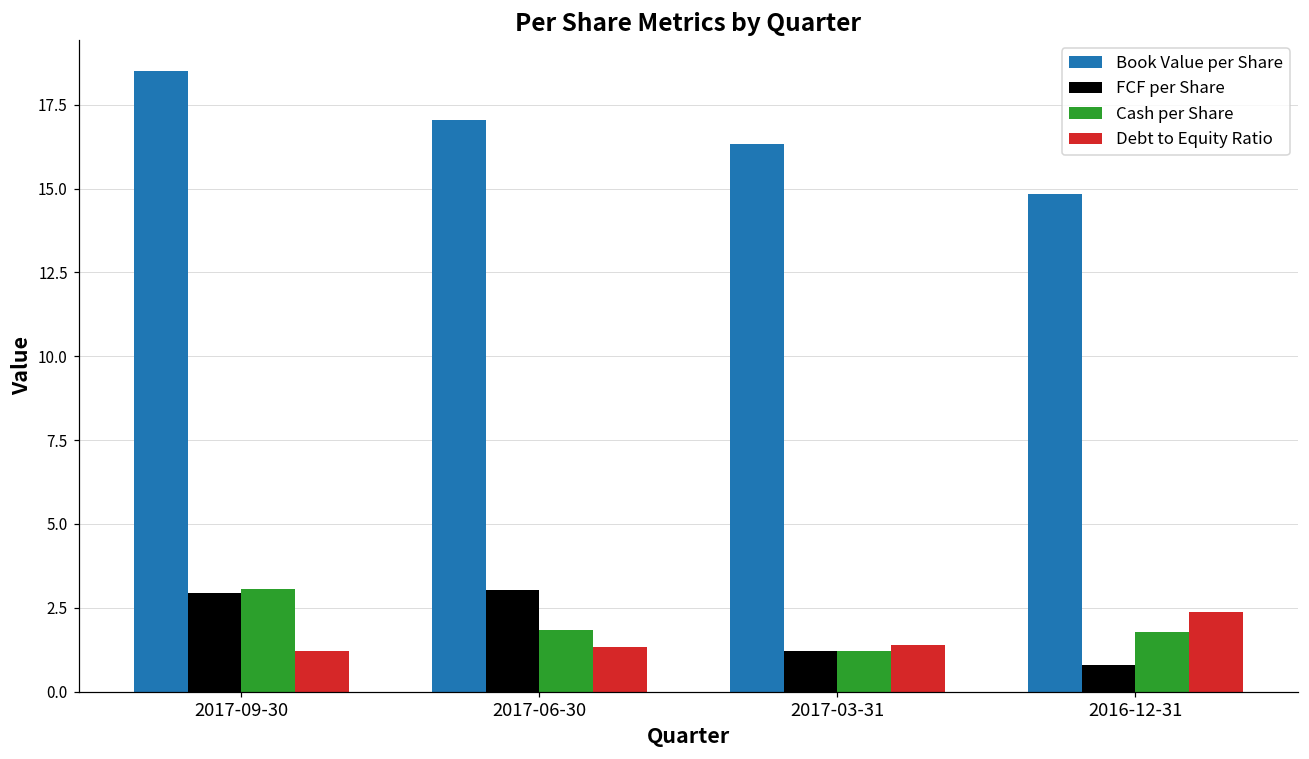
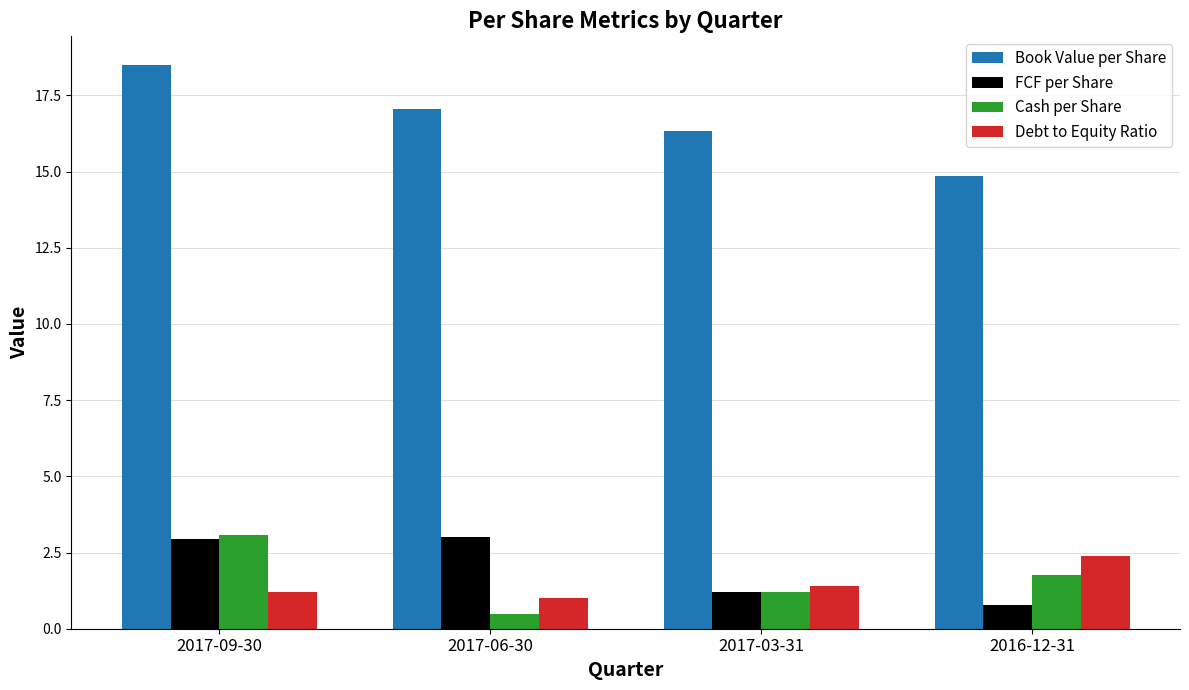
Cash per Share, 2017-06-30: 1.8 -> 0.5
Debt to Equity Ratio, 2017-06-30: 1.3 -> 1.0
